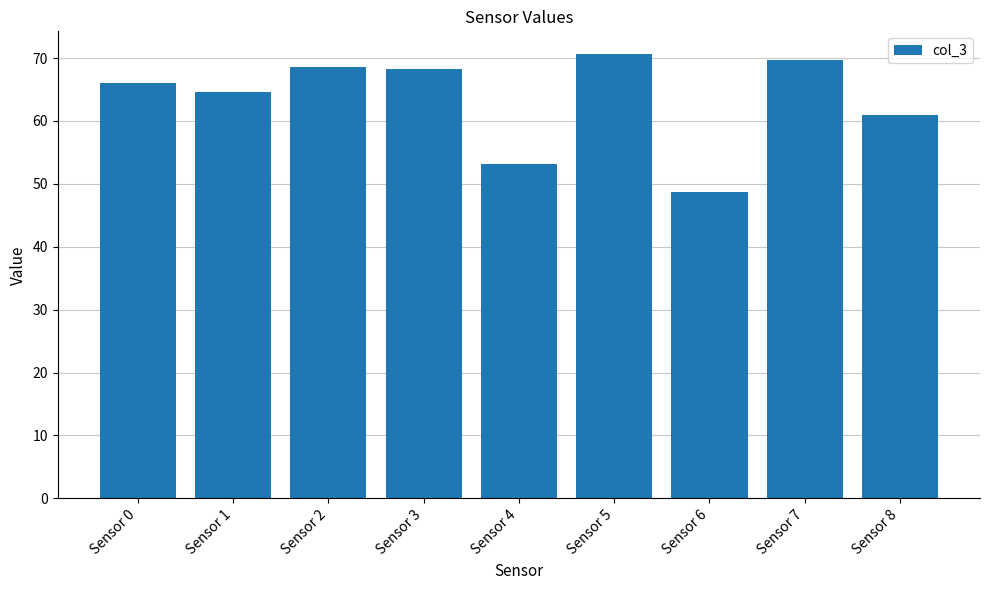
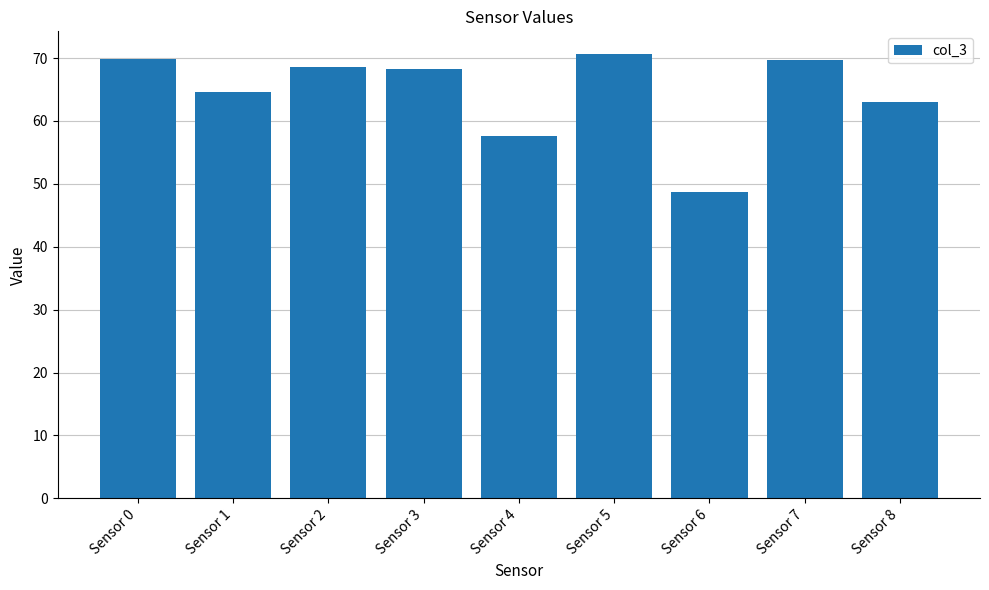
Sensor 0: 66 -> 70
Sensor 4: 53 -> 58
Sensor 8: 61 -> 63
